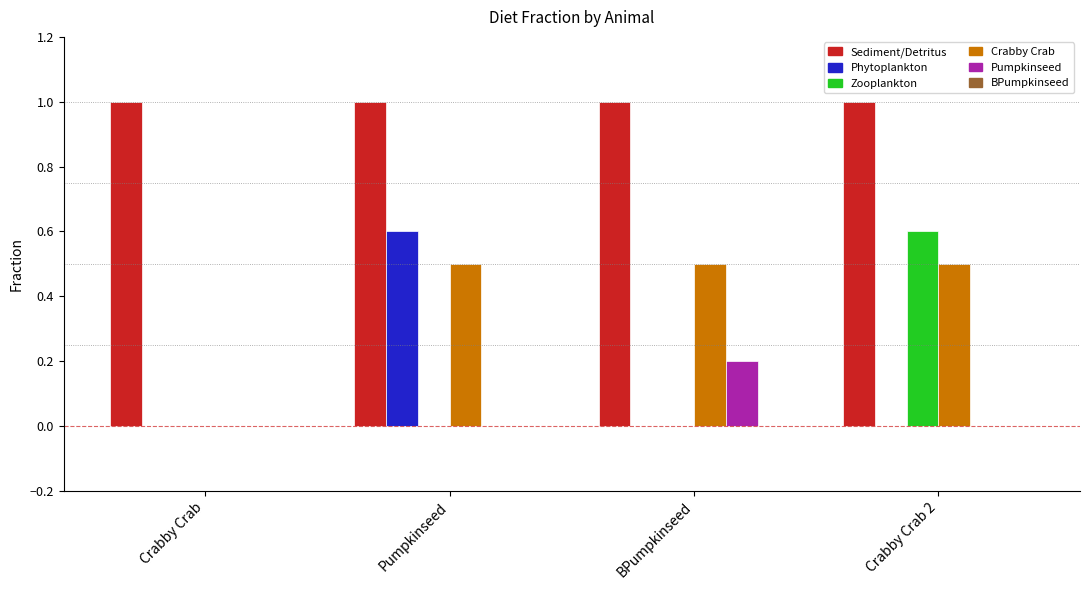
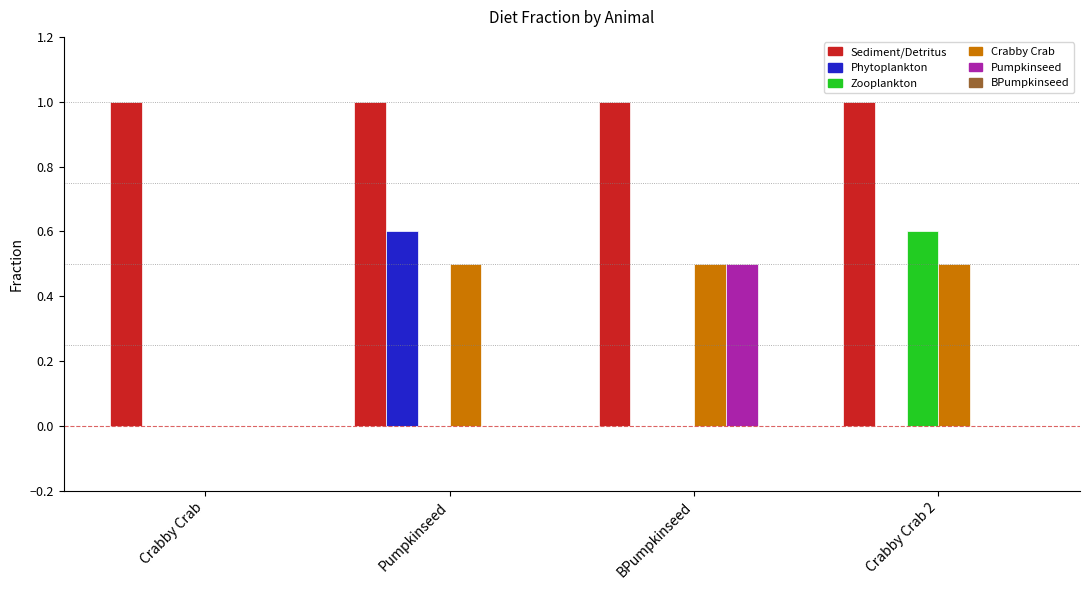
Pumpkinseed, BPumpkinseed: 0.2 -> 0.5
